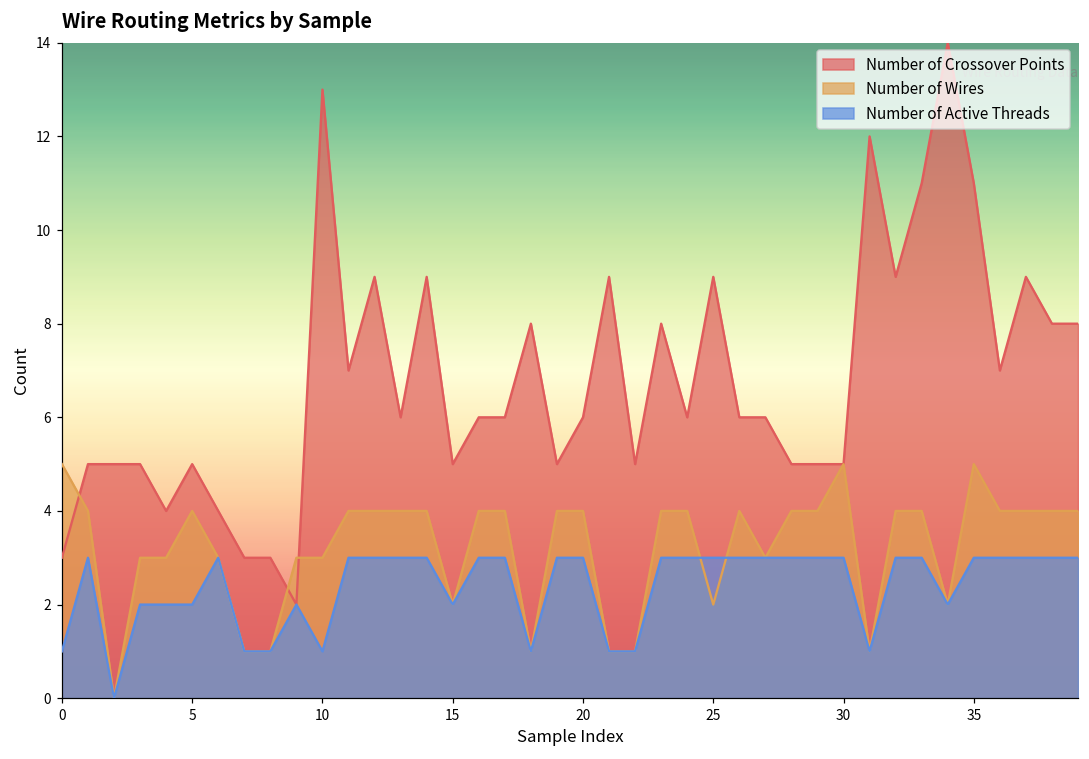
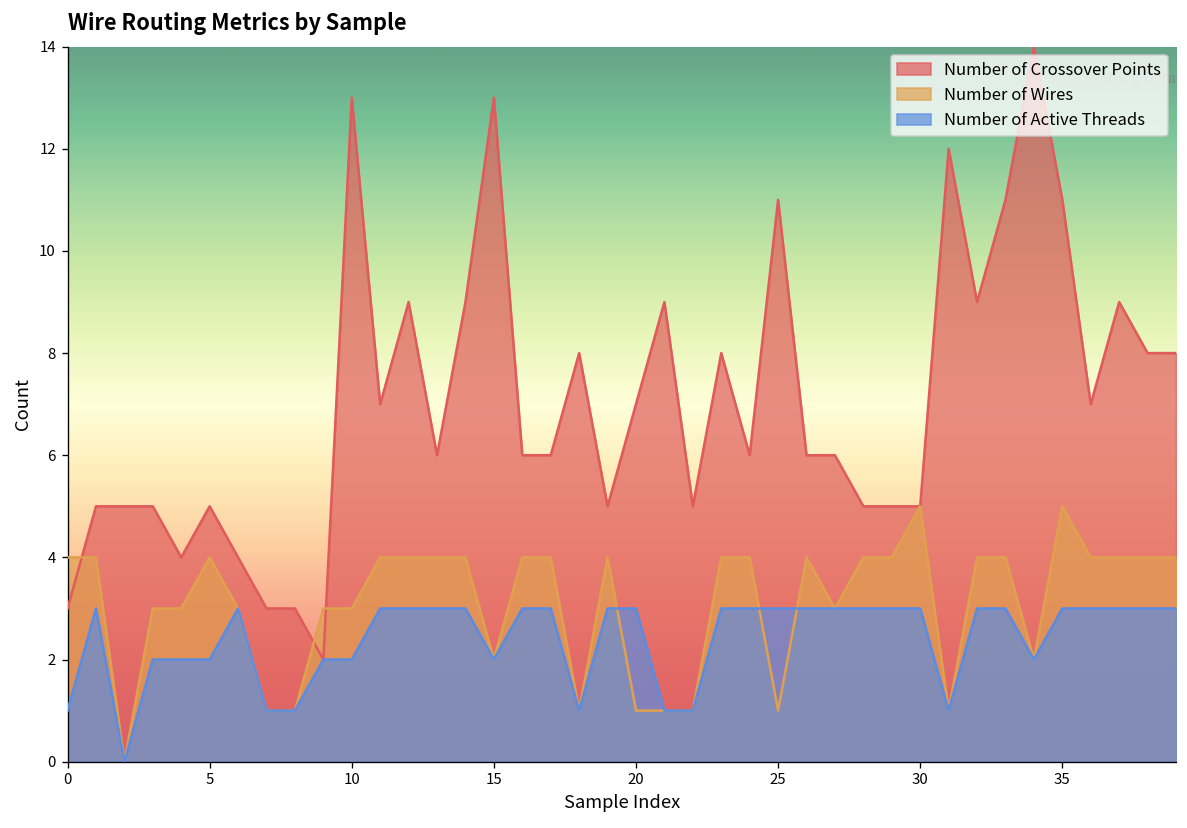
Number of Wires, 0: 5 -> 4
Number of Active Threads, 10: 1 -> 2
Number of Crossover Points, 15: 5 -> 13
Number of Crossover Points, 20: 6 -> 7
Number of Wires, 20: 4 -> 1
Number of Crossover Points, 25: 9 -> 11
Number of Wires, 25: 2 -> 1
